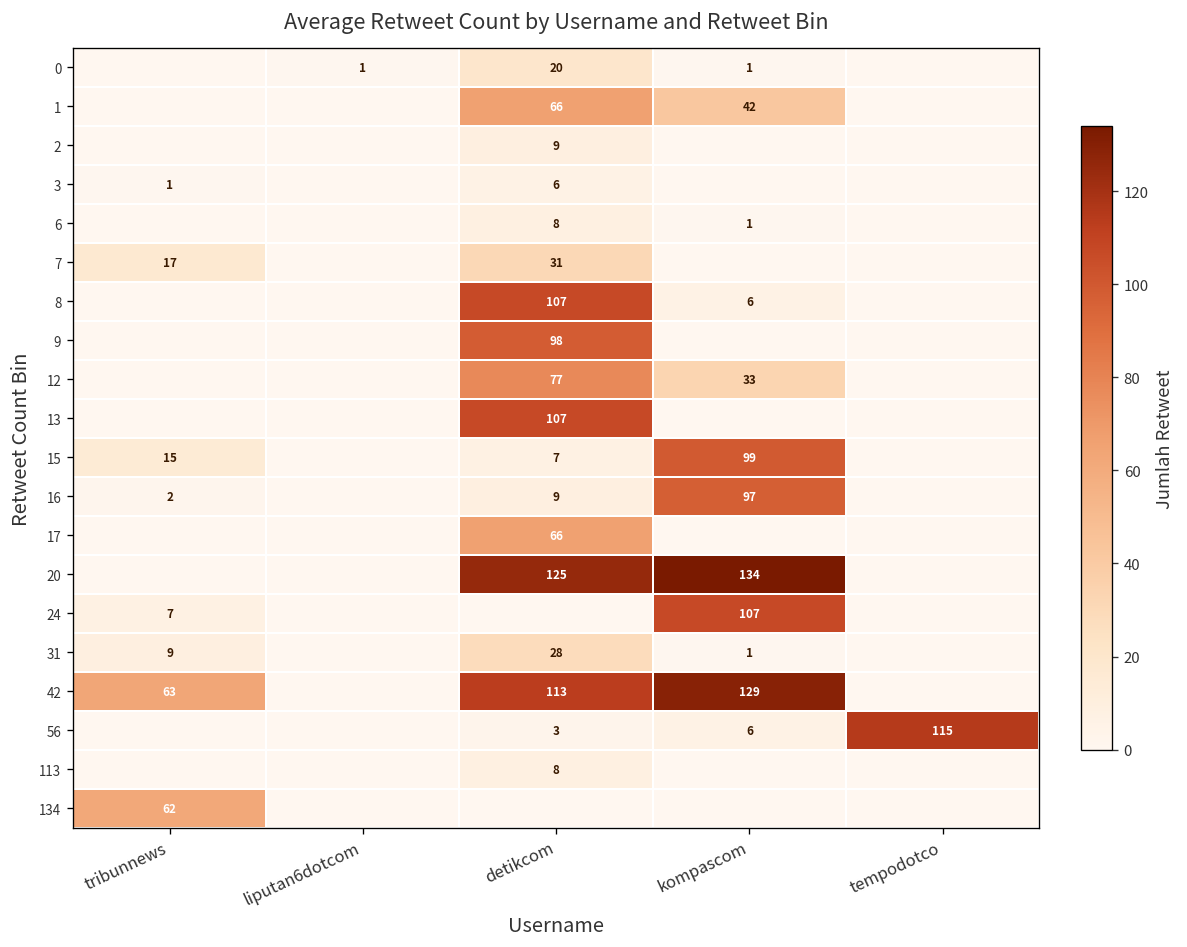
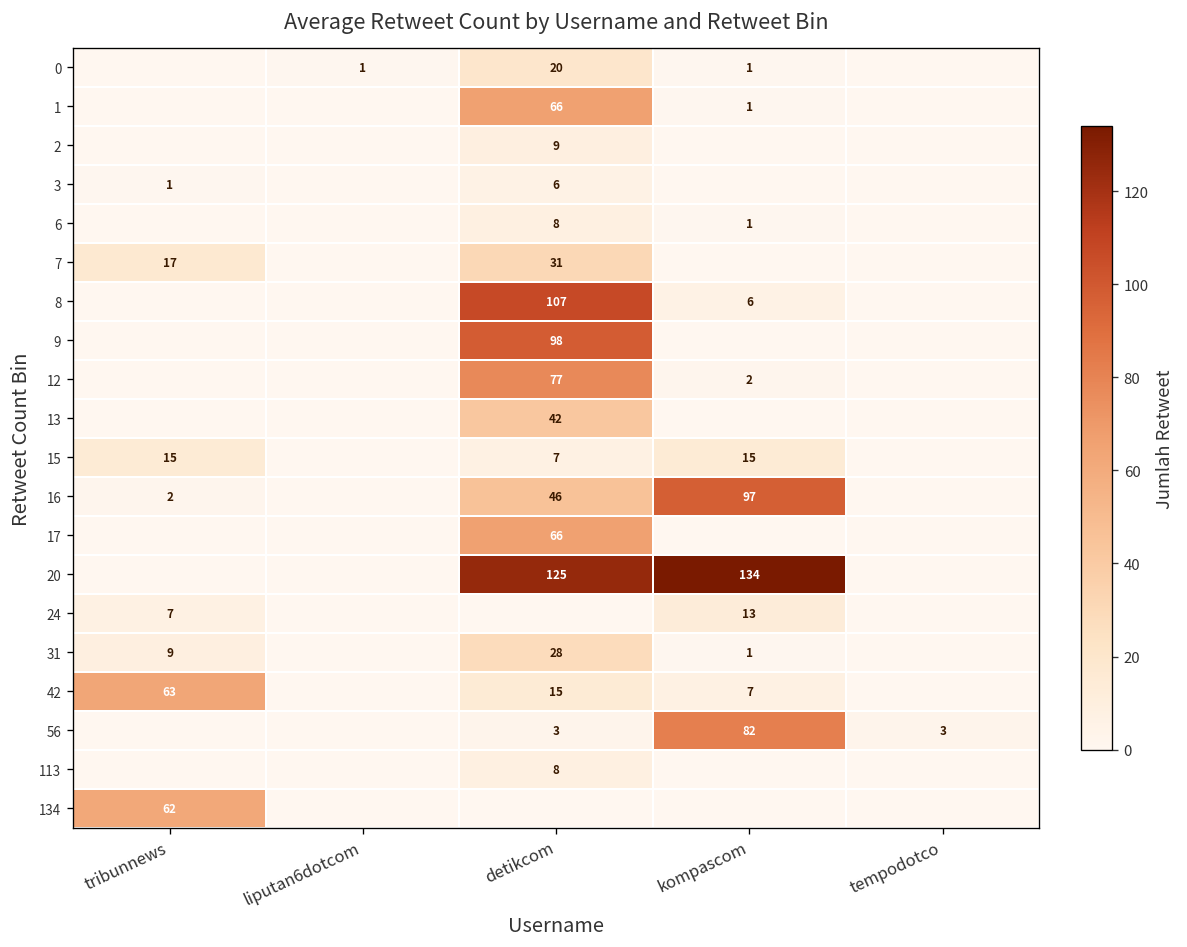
1, kompascom: 42 -> 1
12, kompascom: 33 -> 2
13, detikcom: 107 -> 42
15, kompascom: 99 -> 15
16, detikcom: 9 -> 46
24, kompascom: 107 -> 13
42, detikcom: 113 -> 15
42, kompascom: 129 -> 7
56, kompascom: 6 -> 82
56, tempodotco: 115 -> 3
